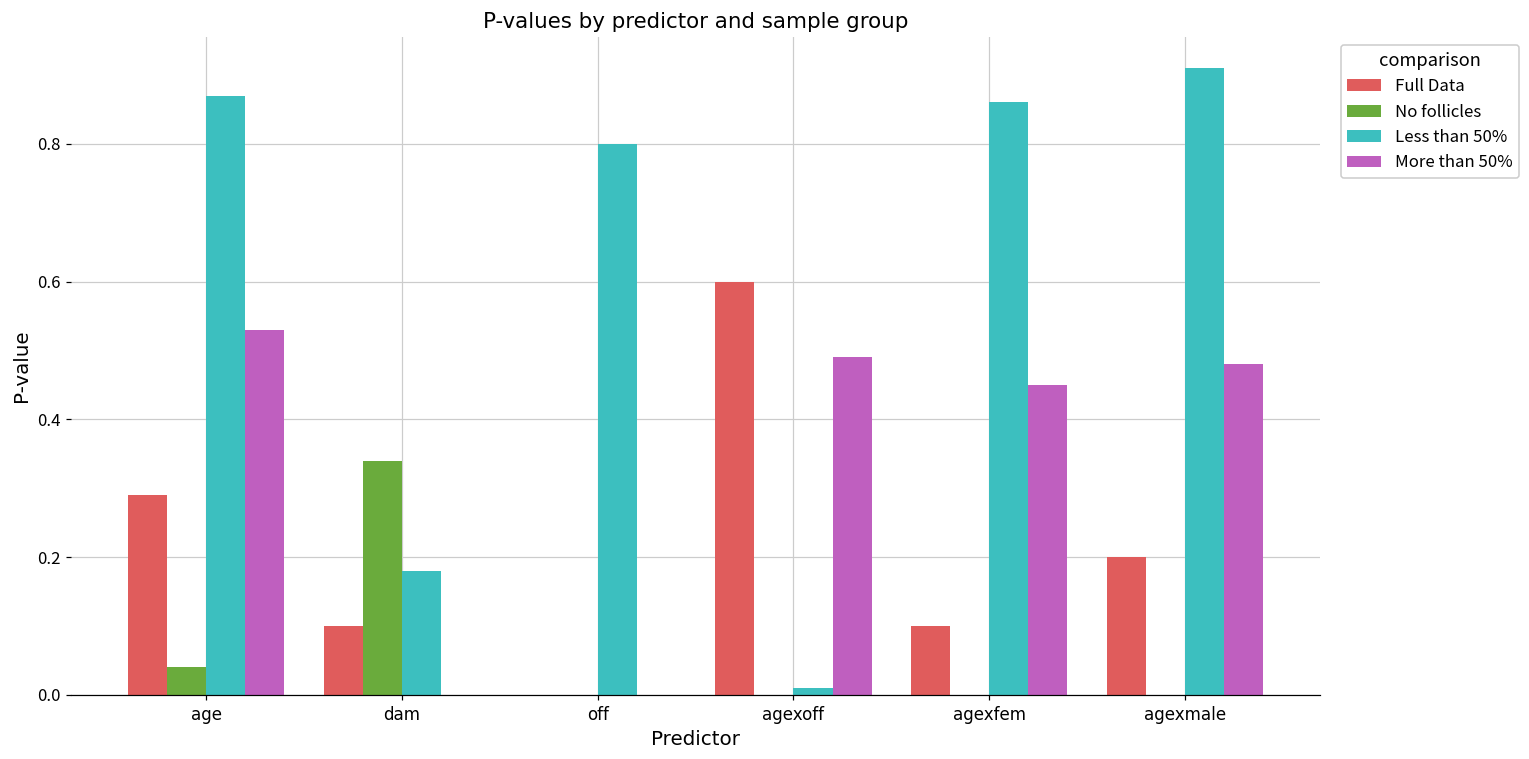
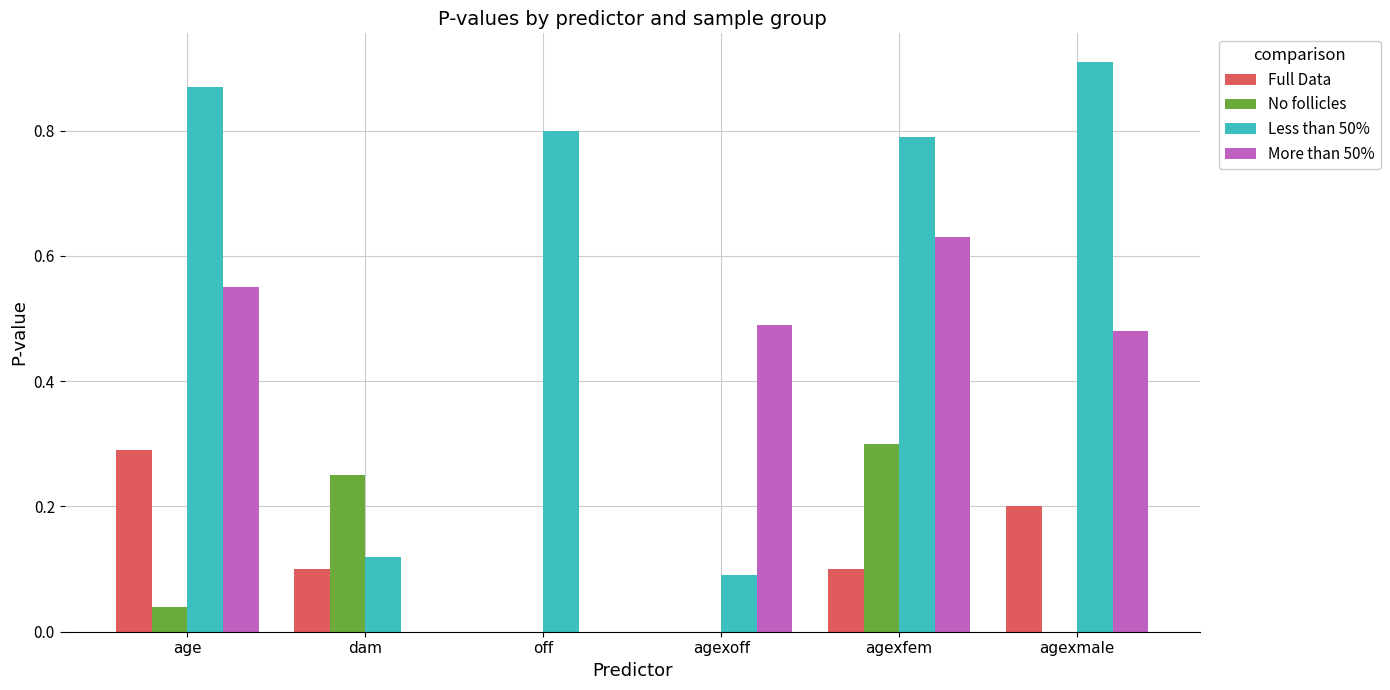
More than 50%, age: 0.53 -> 0.55
No follicles, dam: 0.34 -> 0.25
Less than 50%, dam: 0.18 -> 0.12
Full Data, agexoff: 0.6 -> 0.0
Less than 50%, agexoff: 0.01 -> 0.09
No follicles, agexfem: 0.0 -> 0.3
Less than 50%, agexfem: 0.86 -> 0.79
More than 50%, agexfem: 0.45 -> 0.63
